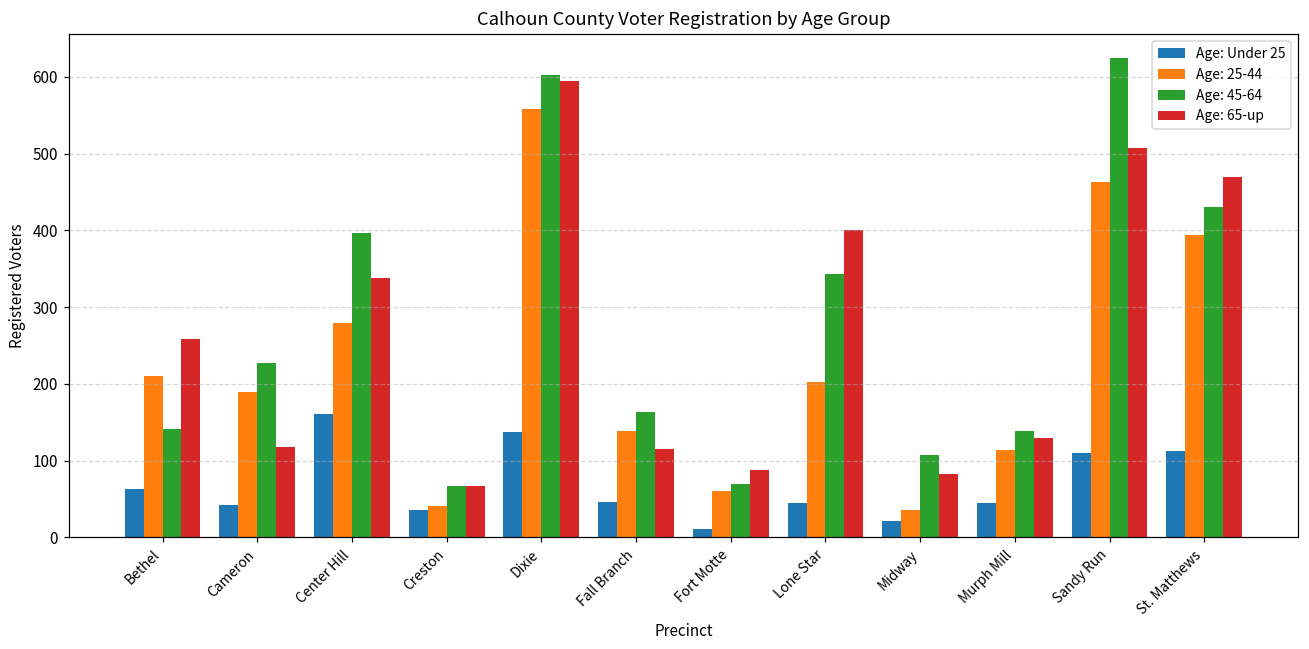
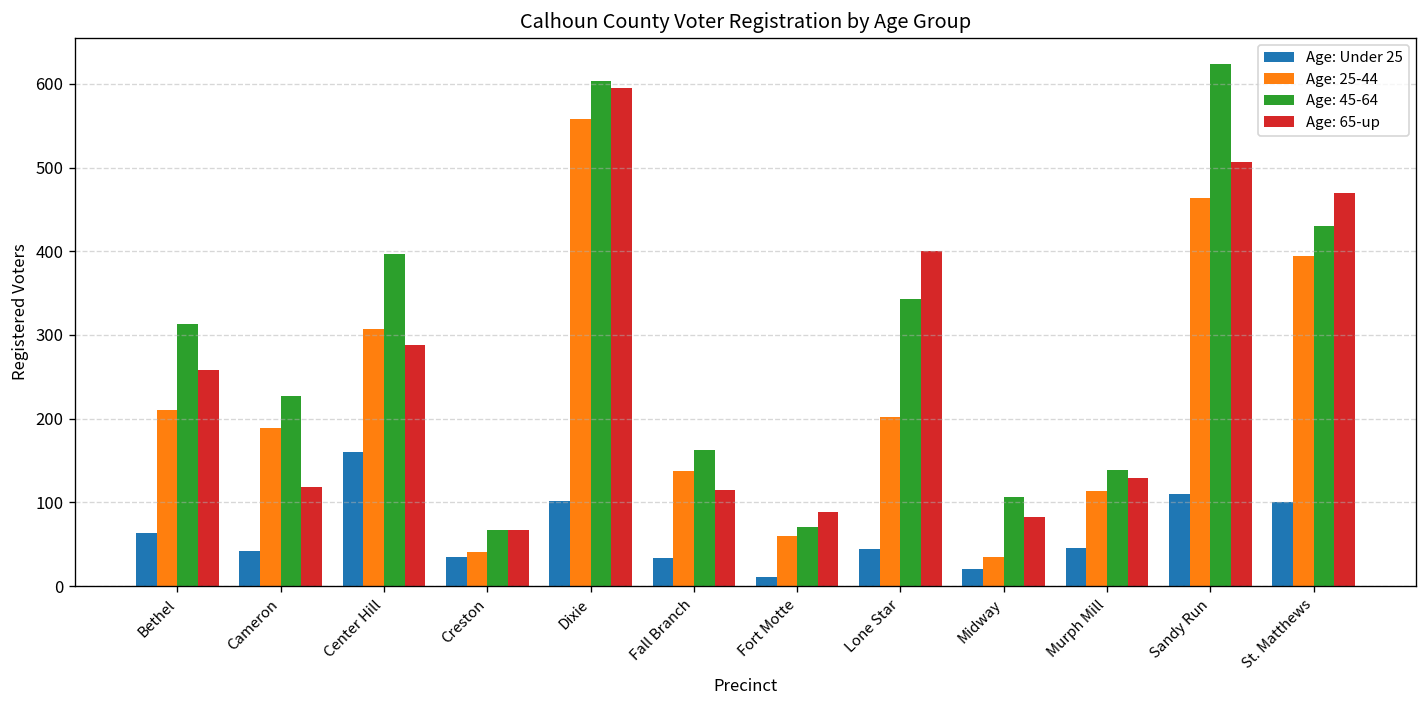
Age: 45-64, Bethel: 140 -> 310
Age: 25-44, Center Hill: 280 -> 310
Age: 65-up, Center Hill: 340 -> 290
Age: Under 25, Dixie: 140 -> 100
Age: Under 25, Fall Branch: 50 -> 30
Age: Under 25, St. Matthews: 110 -> 100
